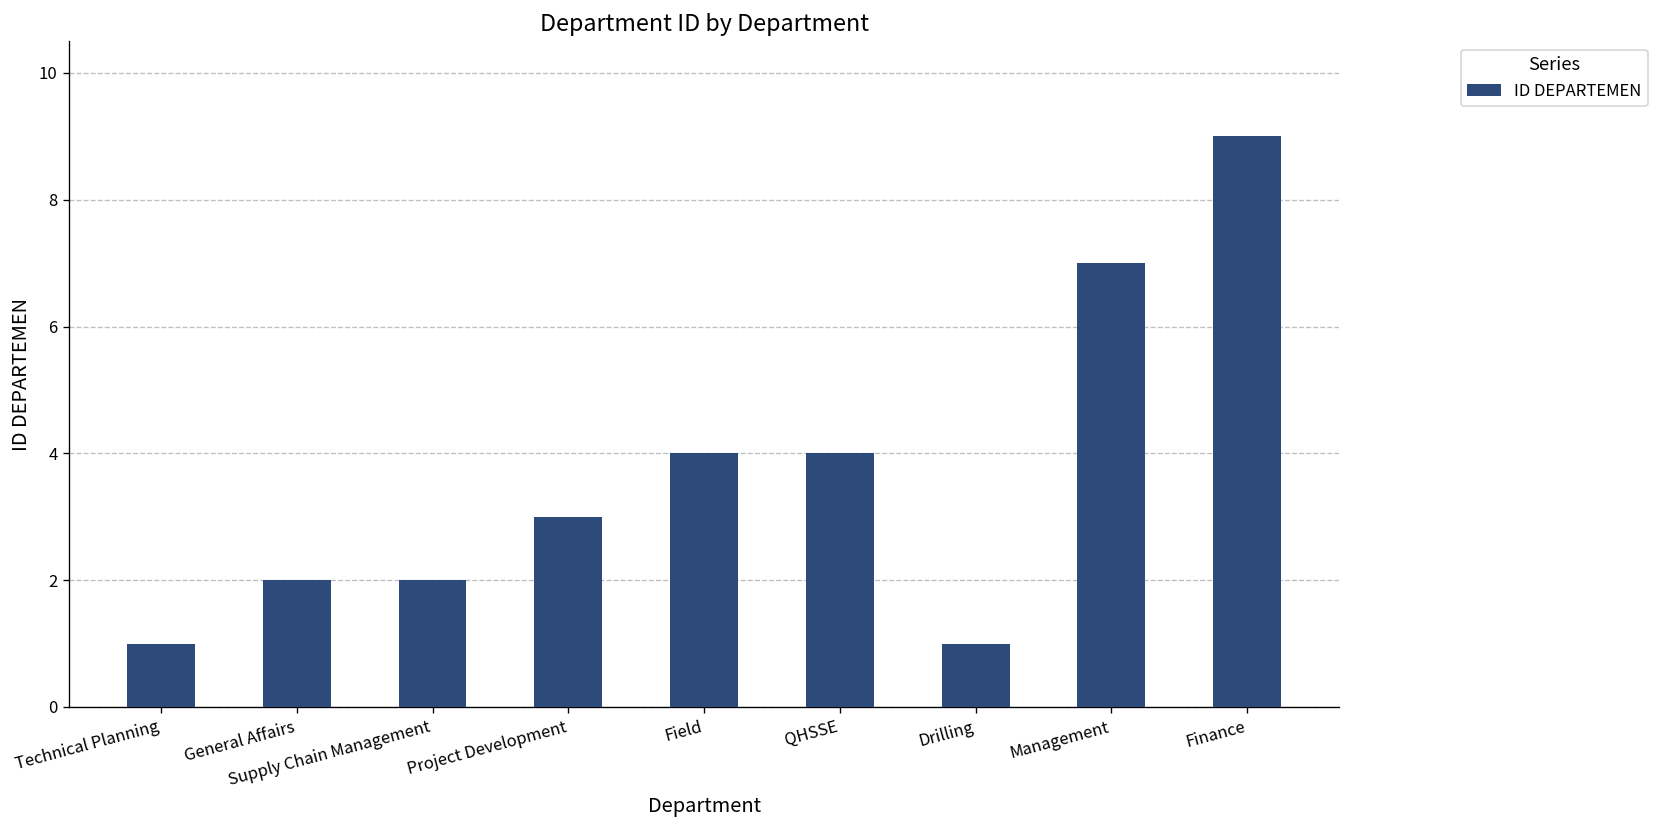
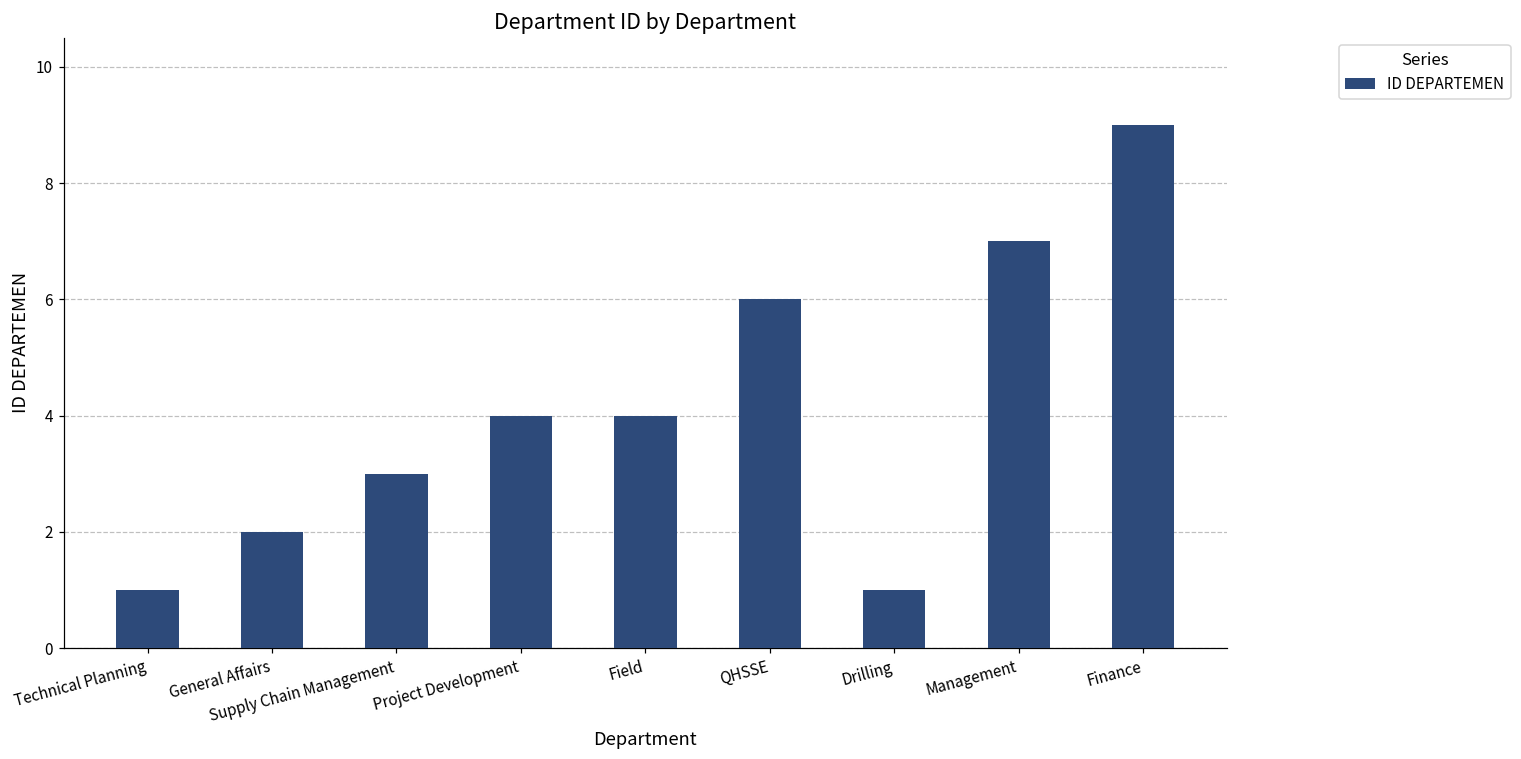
Supply Chain Management: 2 -> 3
Project Development: 3 -> 4
QHSSE: 4 -> 6
